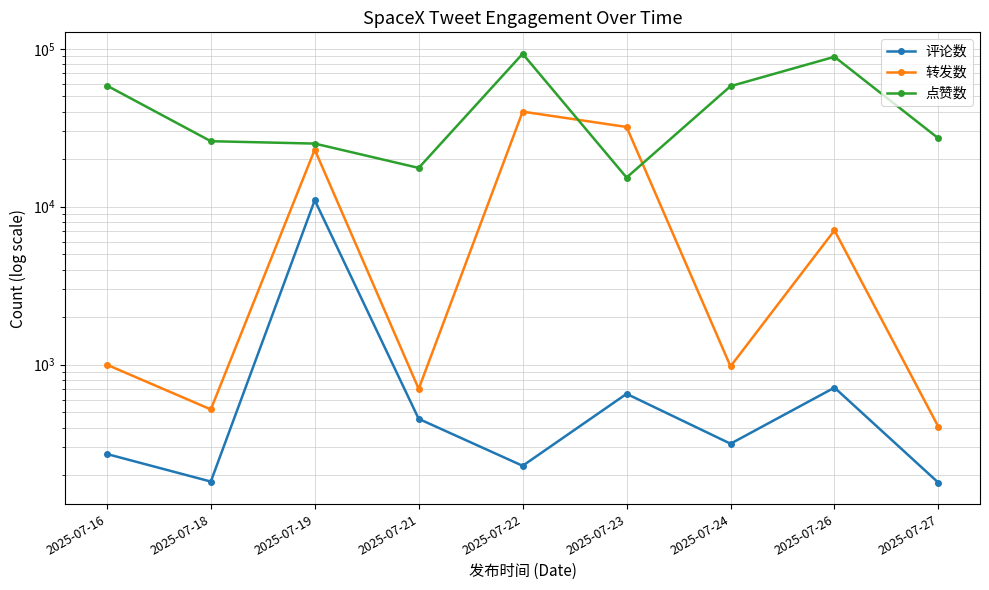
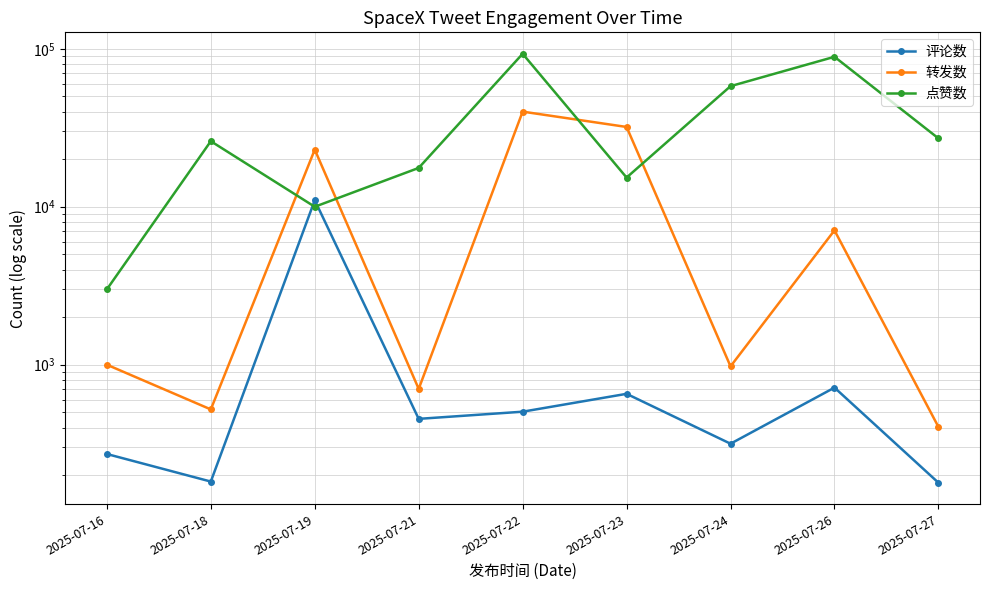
点赞数, 2025-07-16: 59000 -> 3000
点赞数, 2025-07-19: 25000 -> 10000
评论数, 2025-07-22: 230 -> 500
